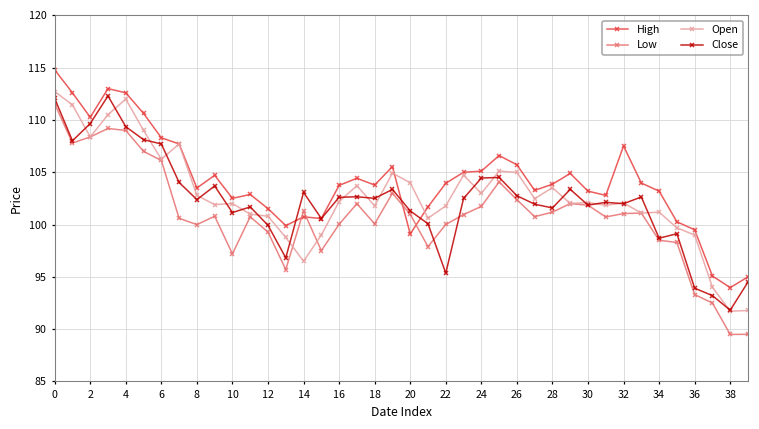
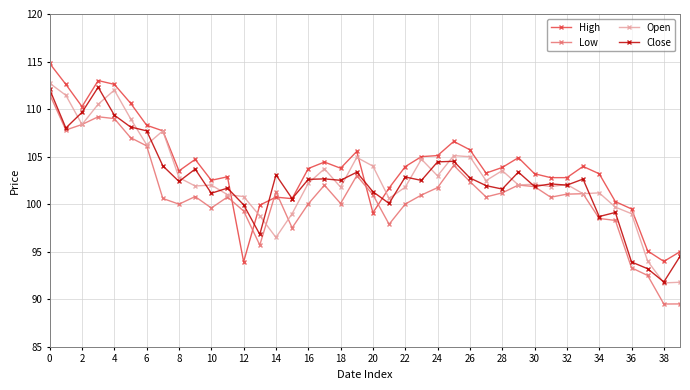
Low, 10: 97 -> 100
High, 12: 102 -> 94
Close, 22: 95 -> 103
High, 32: 108 -> 103
